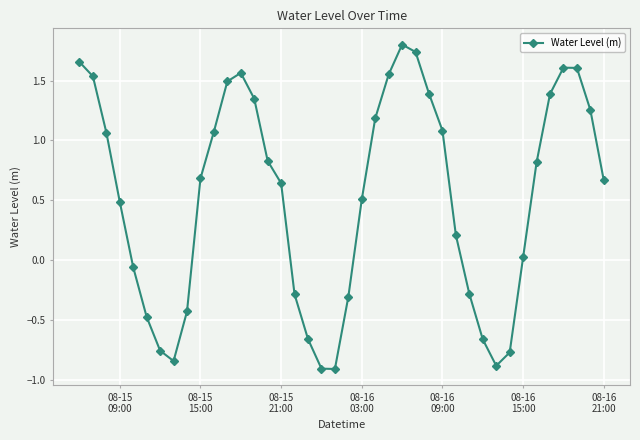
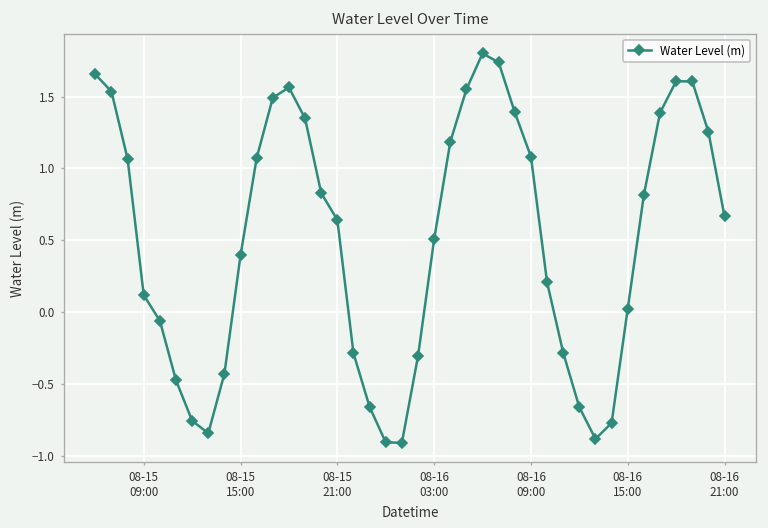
08-15 09:00: 0.49 -> 0.12
08-15 15:00: 0.68 -> 0.40
